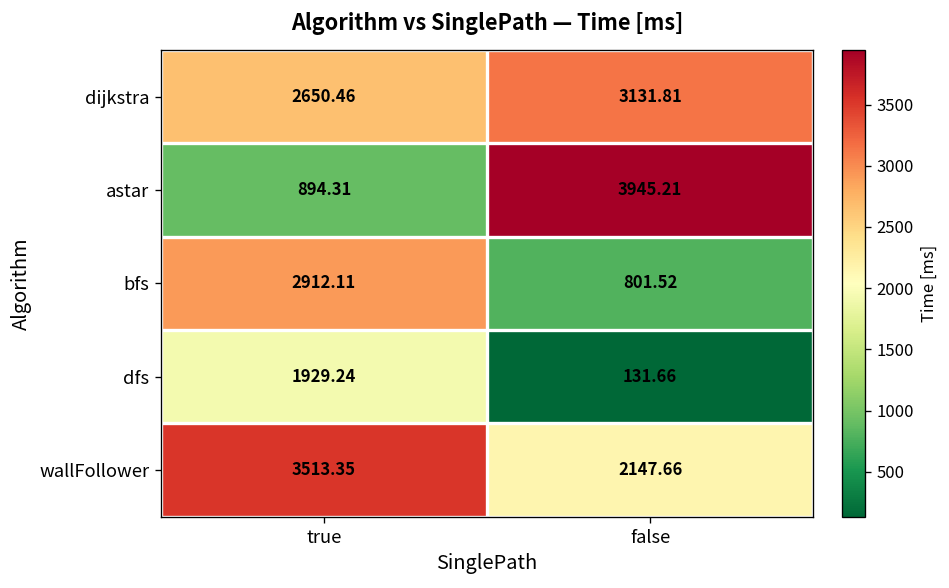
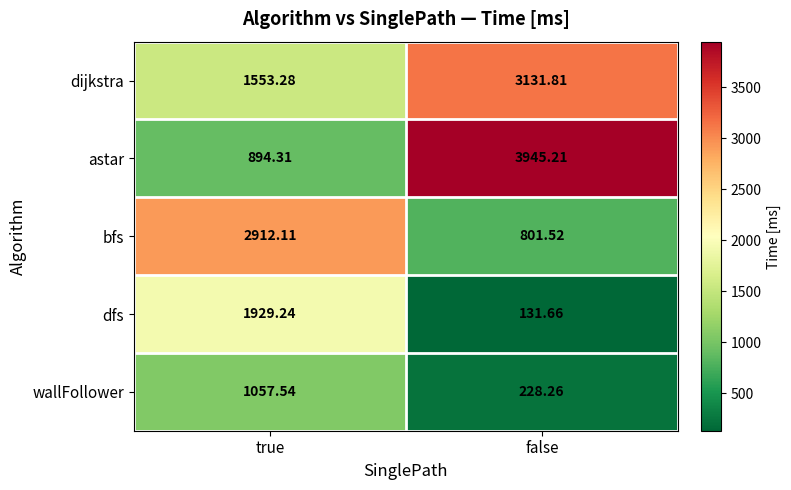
dijkstra, true: 2650.46 -> 1553.28
wallFollower, true: 3513.35 -> 1057.54
wallFollower, false: 2147.66 -> 228.26
